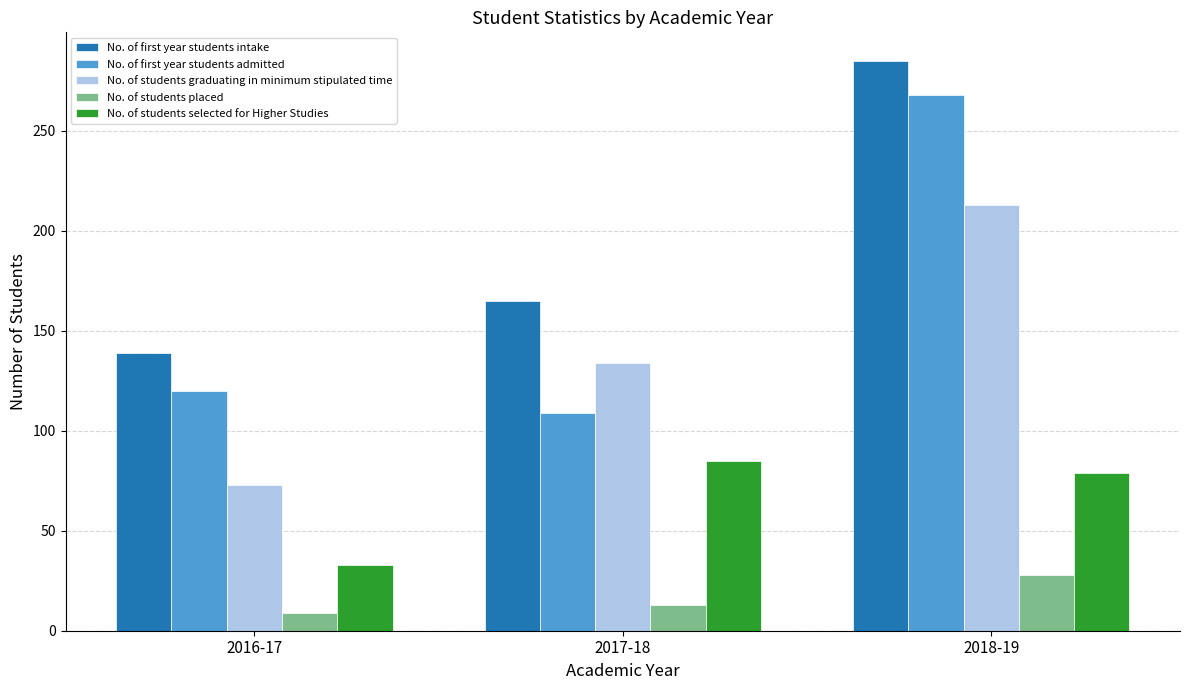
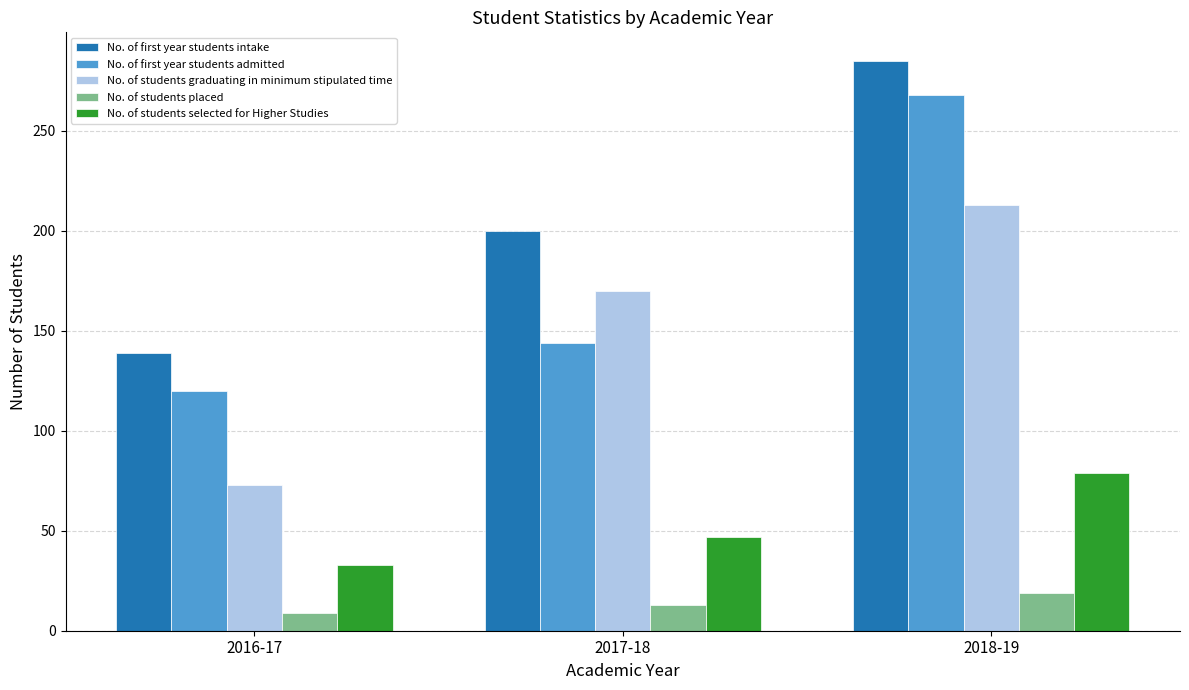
No. of first year students intake, 2017-18: 165 -> 200
No. of first year students admitted, 2017-18: 109 -> 144
No. of students graduating in minimum stipulated time, 2017-18: 134 -> 170
No. of students selected for Higher Studies, 2017-18: 85 -> 47
No. of students placed, 2018-19: 28 -> 19
